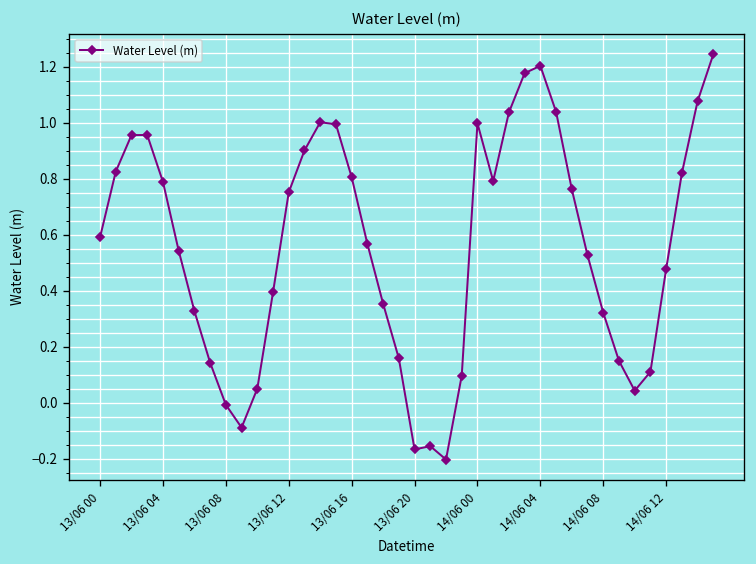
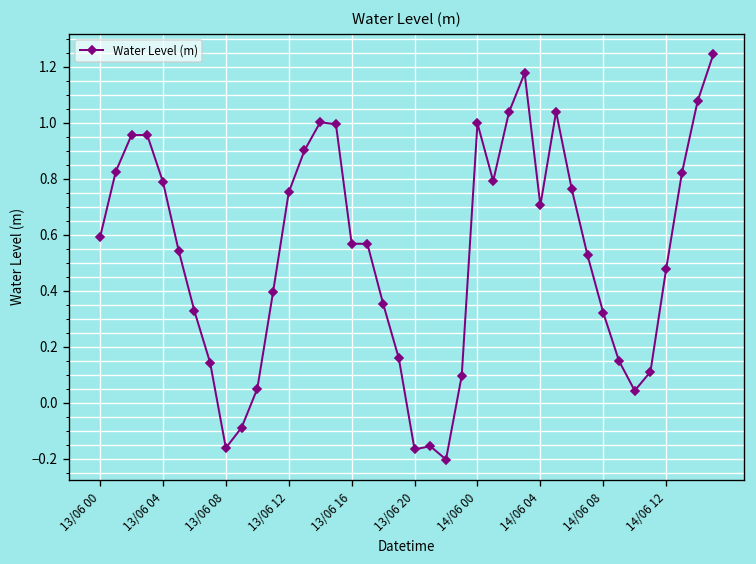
13/06 08: -0.01 -> -0.16
13/06 16: 0.80 -> 0.57
14/06 04: 1.20 -> 0.70
